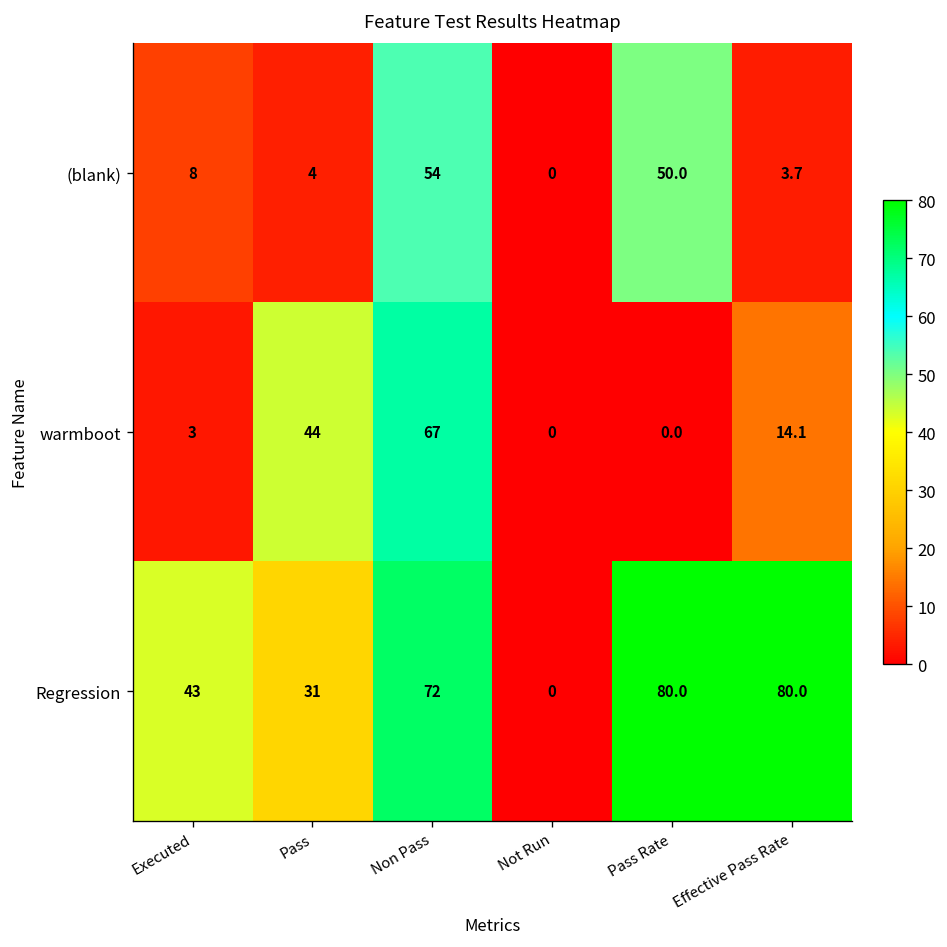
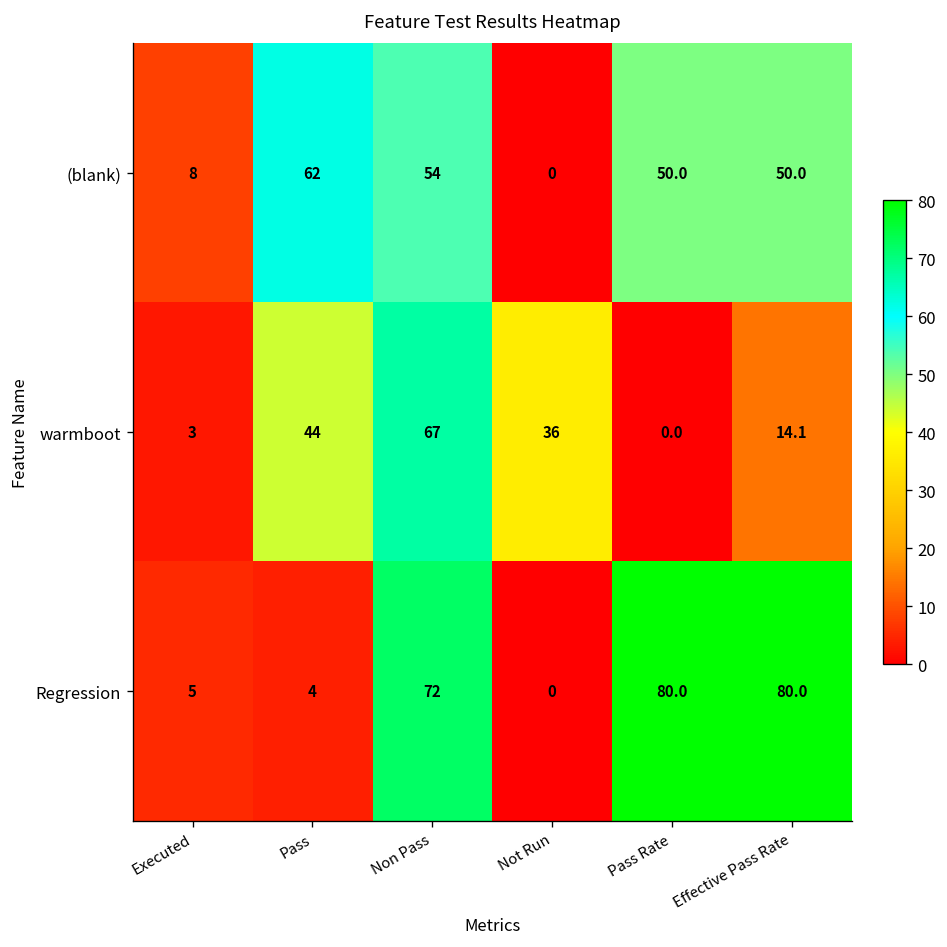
(blank), Pass: 4 -> 62
(blank), Effective Pass Rate: 3.7 -> 50.0
warmboot, Not Run: 0 -> 36
Regression, Executed: 43 -> 5
Regression, Pass: 31 -> 4
